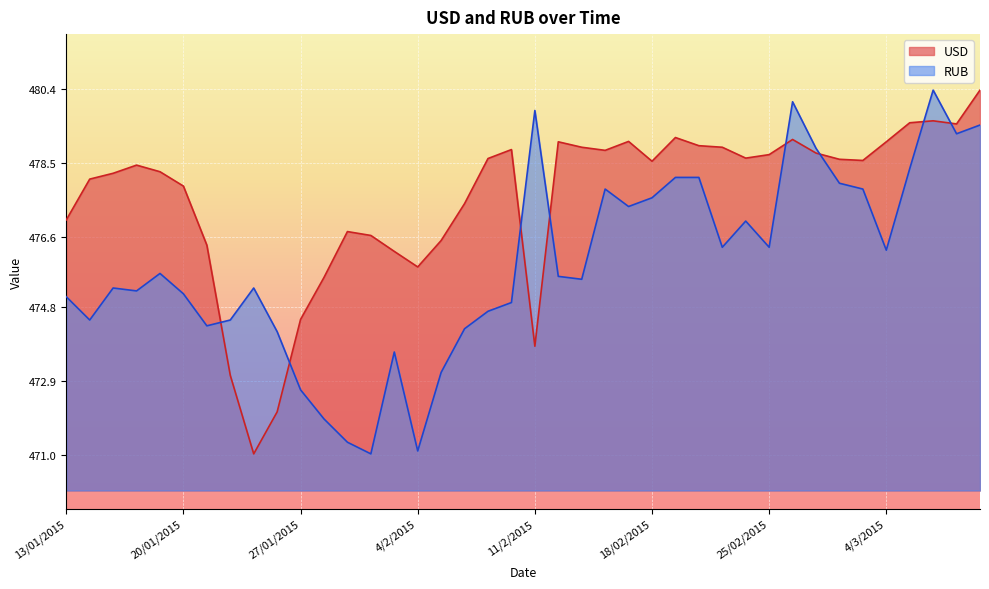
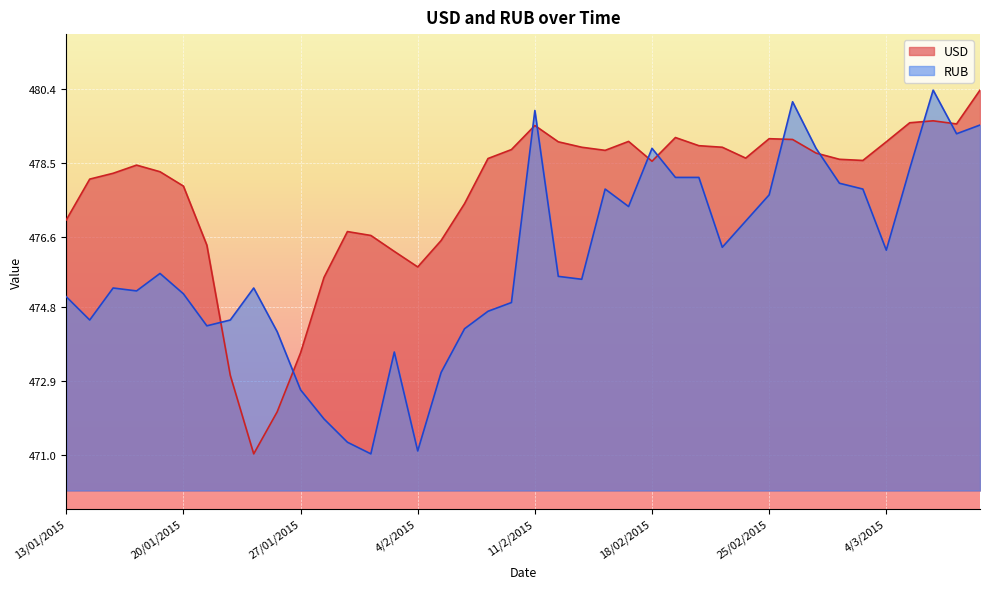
USD, 27/01/2015: 474.5 -> 473.6
USD, 11/2/2015: 473.8 -> 479.5
RUB, 18/02/2015: 477.6 -> 478.9
USD, 25/02/2015: 478.7 -> 479.1
RUB, 25/02/2015: 476.3 -> 477.7
